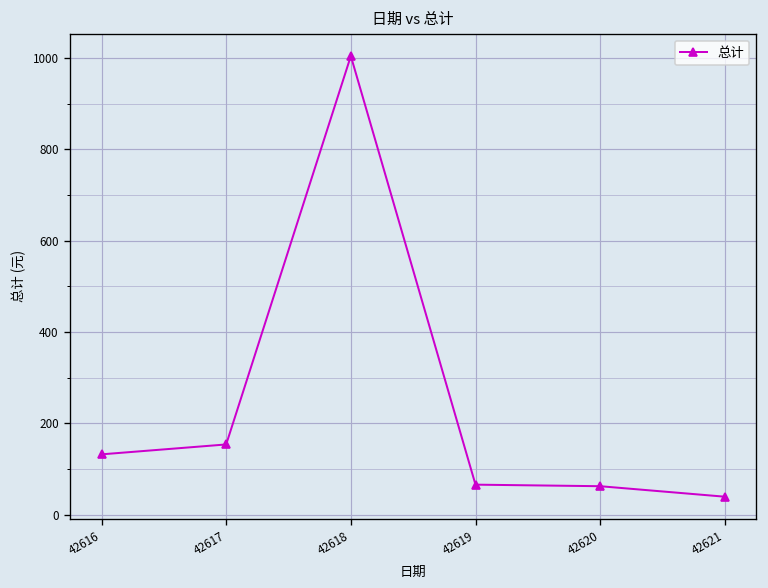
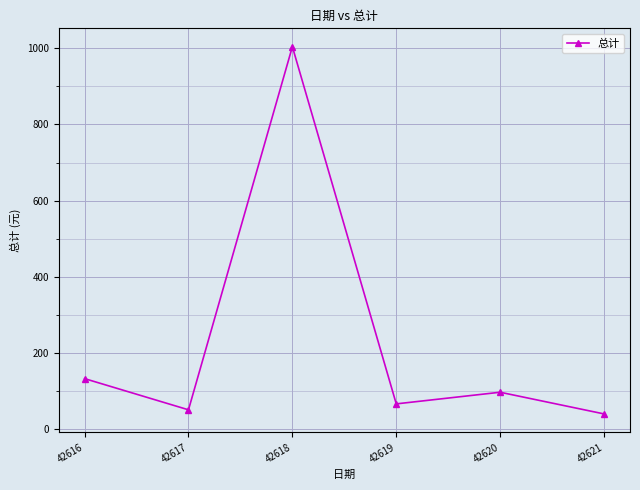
42617: 150 -> 50
42620: 60 -> 100
